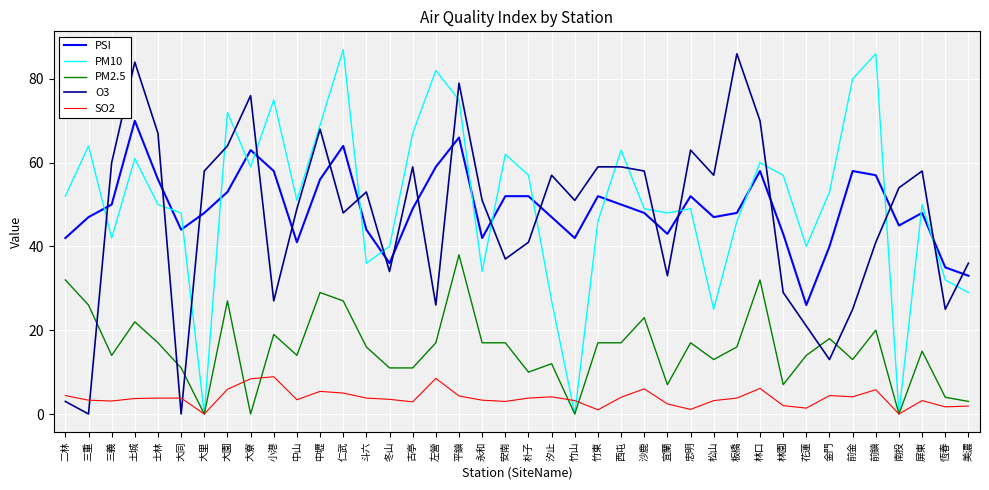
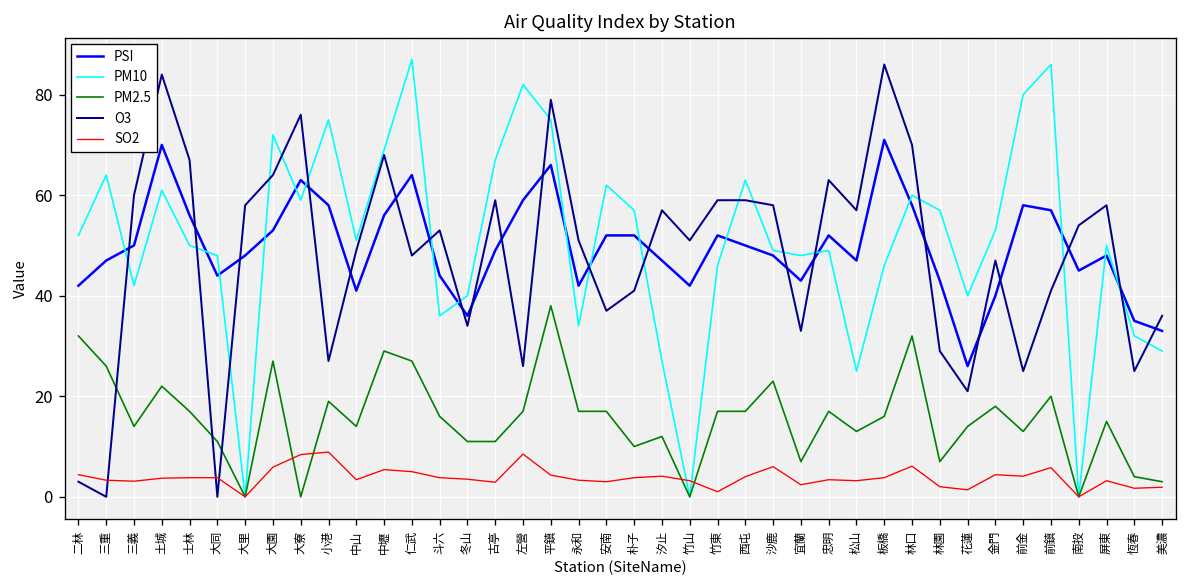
SO2, 忠明: 1 -> 3
PSI, 板橋: 48 -> 71
O3, 金門: 13 -> 47
